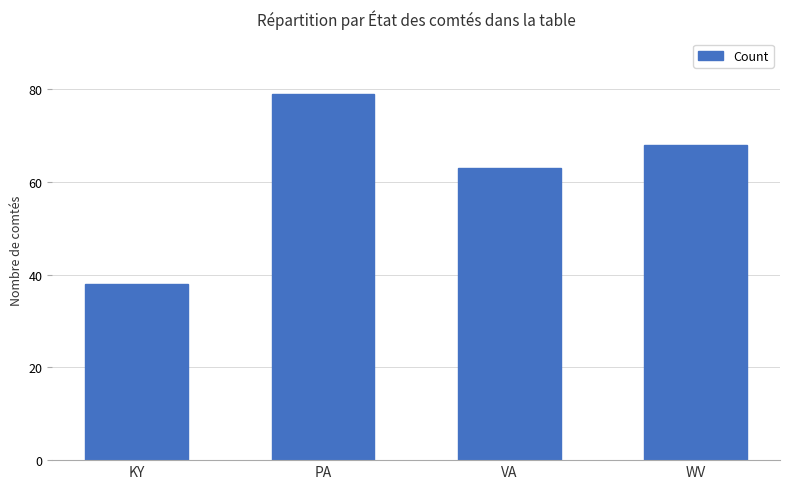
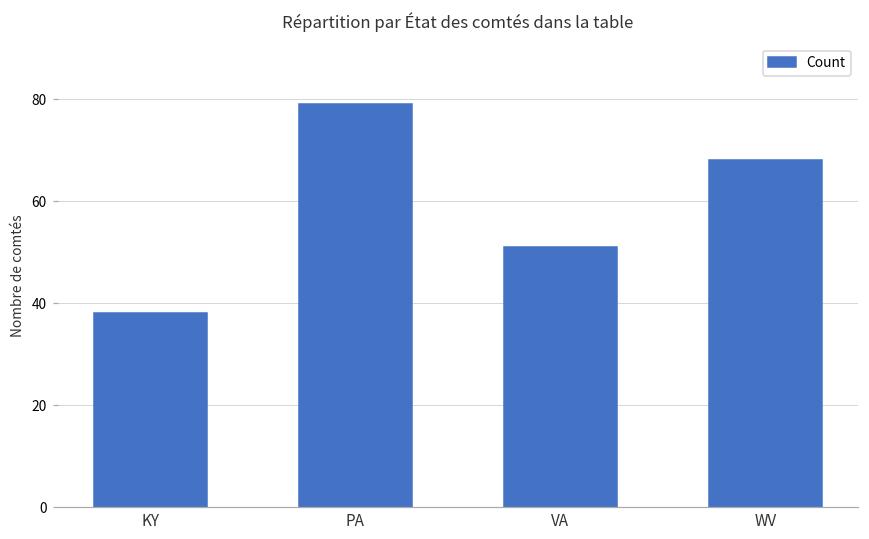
VA: 63 -> 51
